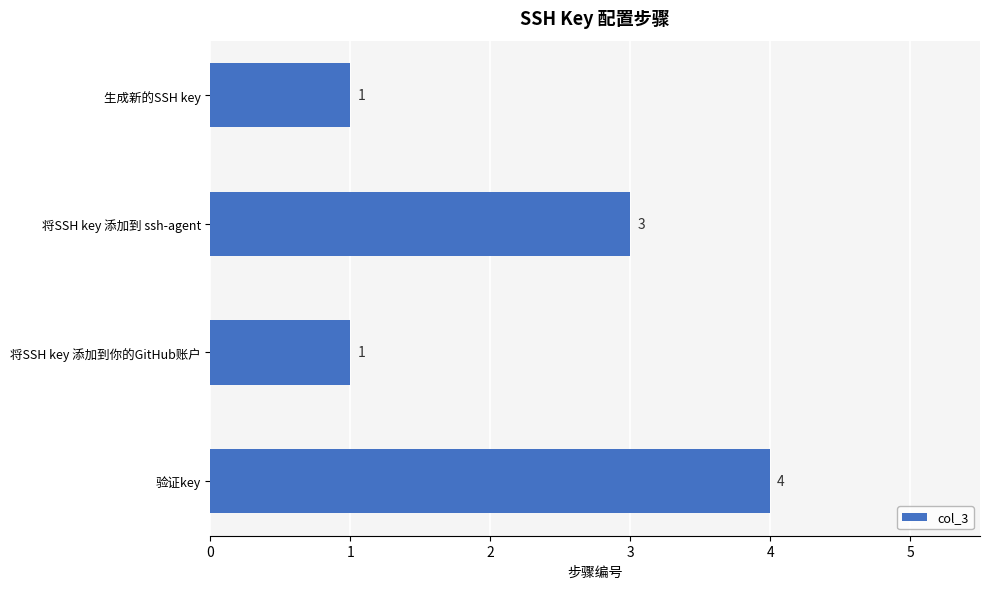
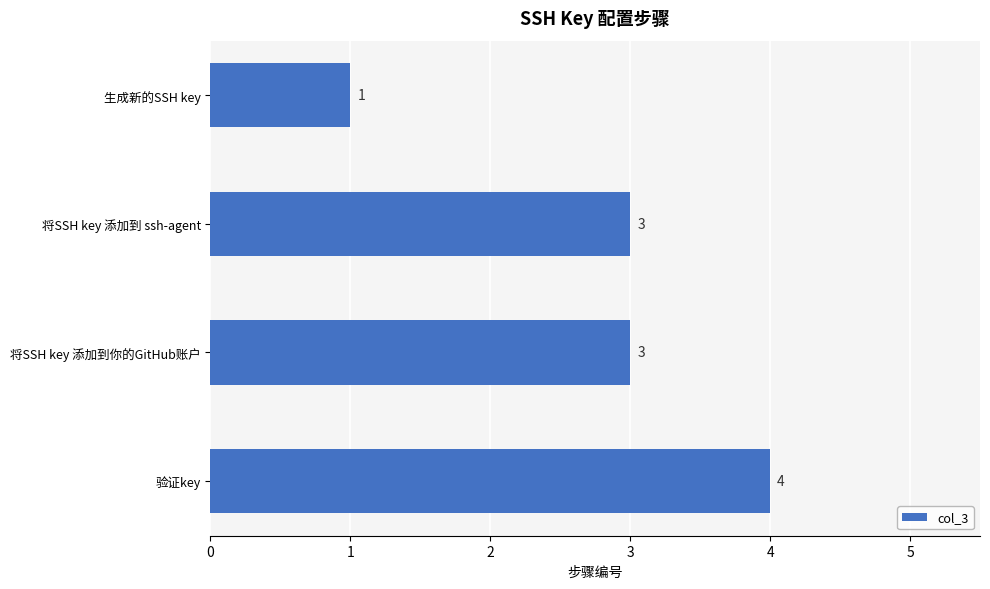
将SSH key 添加到你的GitHub账户: 1 -> 3
